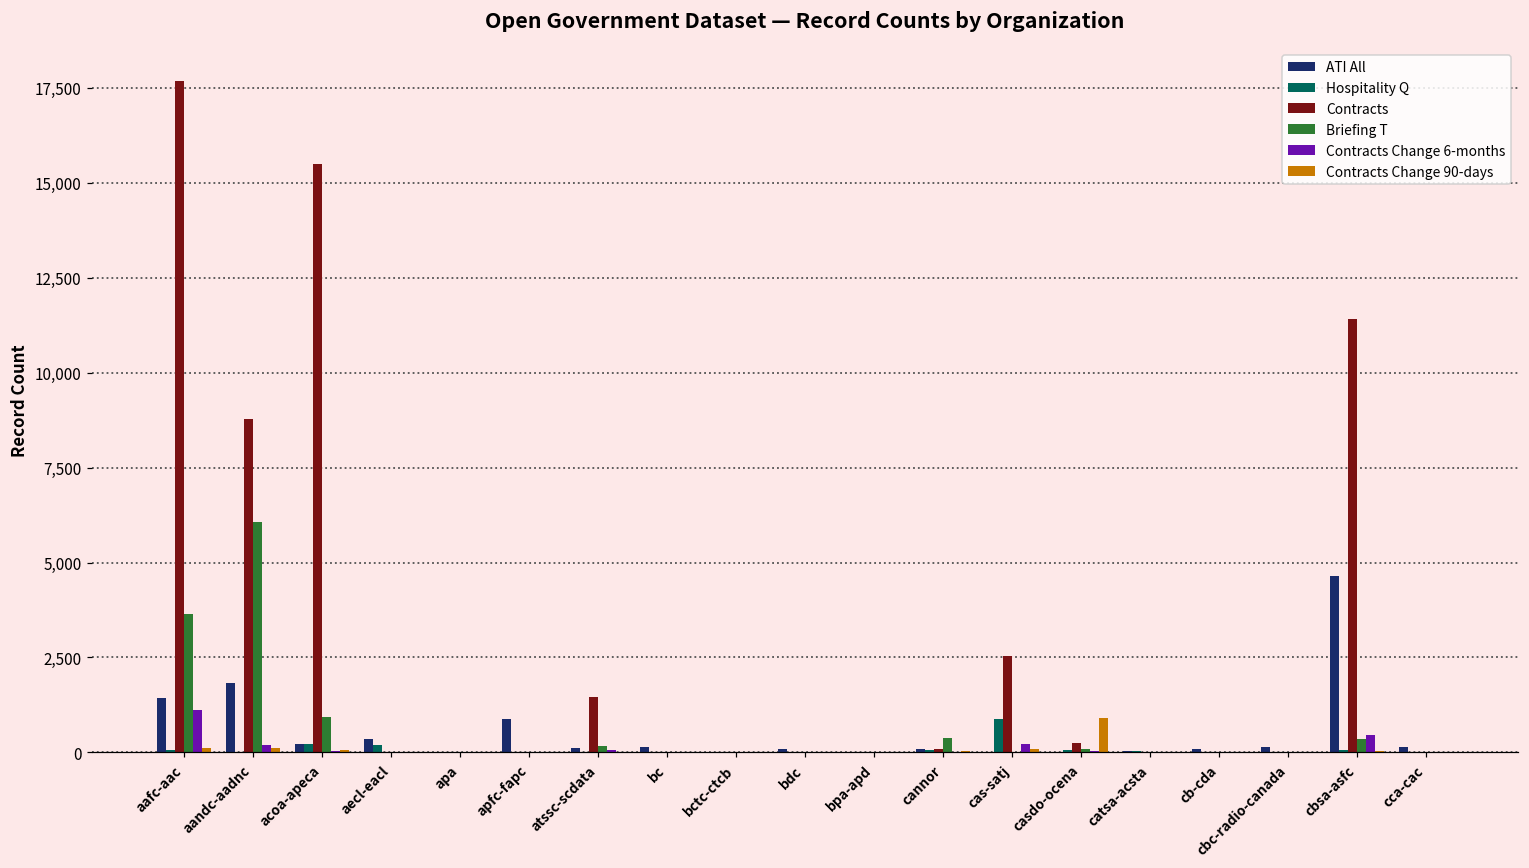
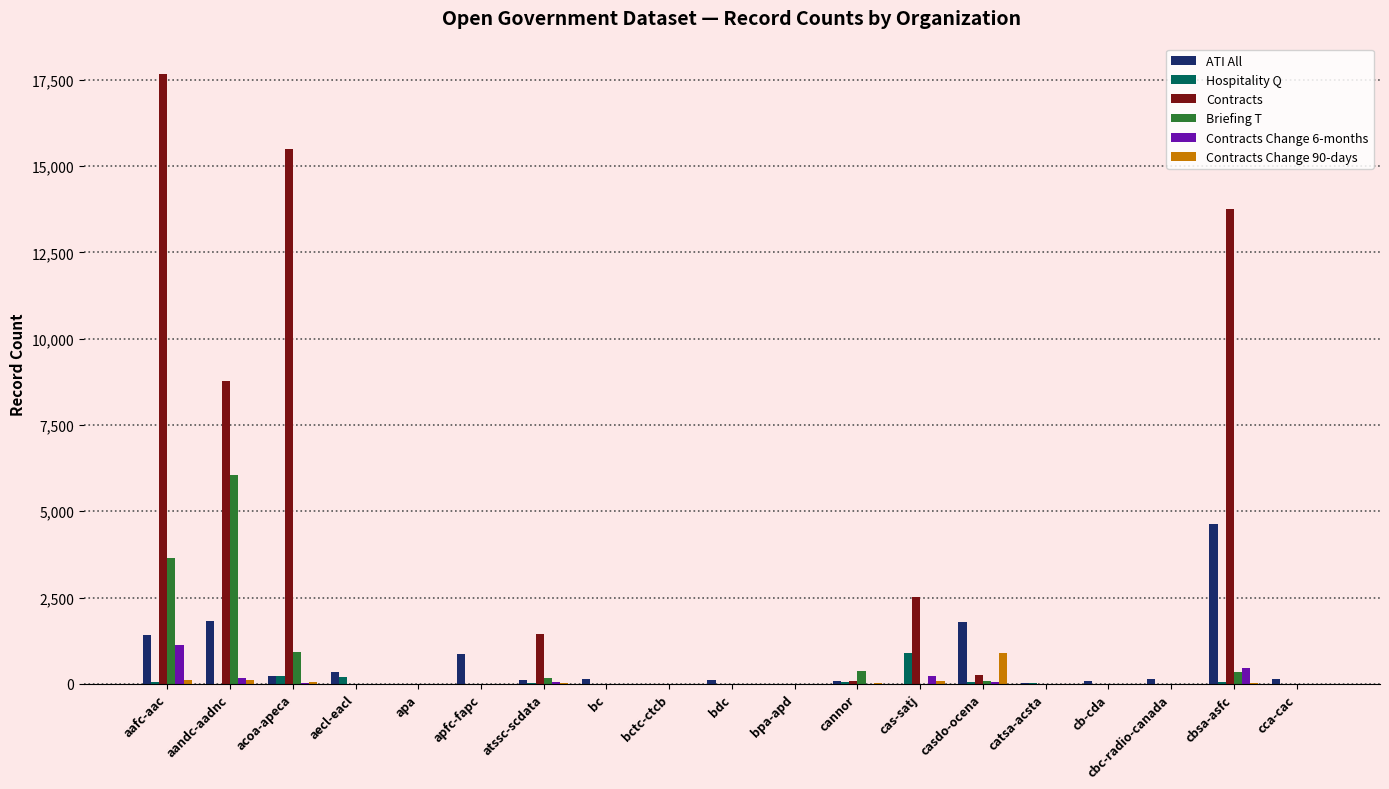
ATI All, casdo-ocena: 0 -> 1,800
Contracts, cbsa-asfc: 11,400 -> 13,800
